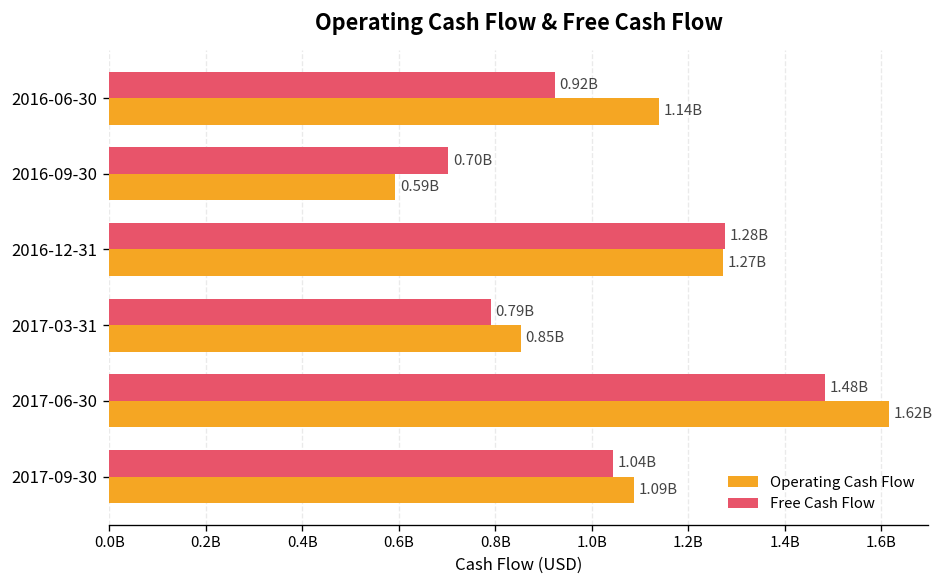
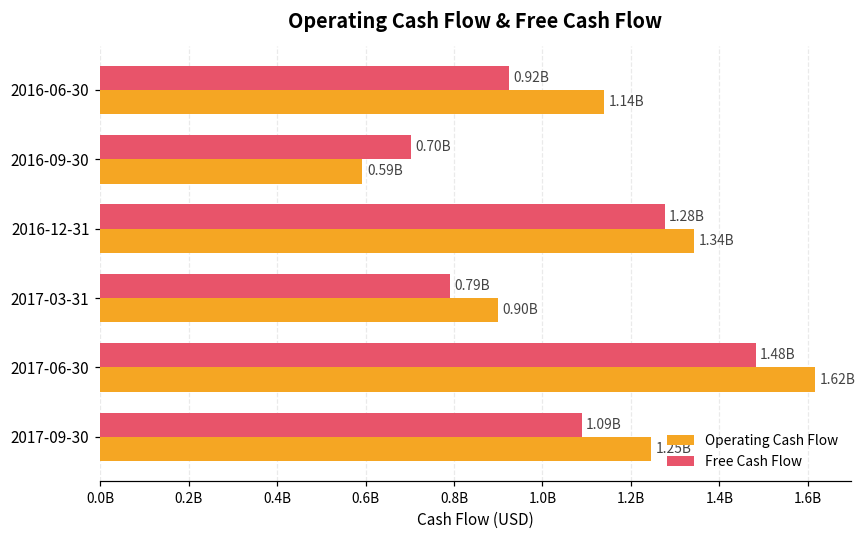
Operating Cash Flow, 2016-12-31: 1.27B -> 1.34B
Operating Cash Flow, 2017-03-31: 0.85B -> 0.90B
Free Cash Flow, 2017-09-30: 1.04B -> 1.09B
Operating Cash Flow, 2017-09-30: 1.09B -> 1.25B
